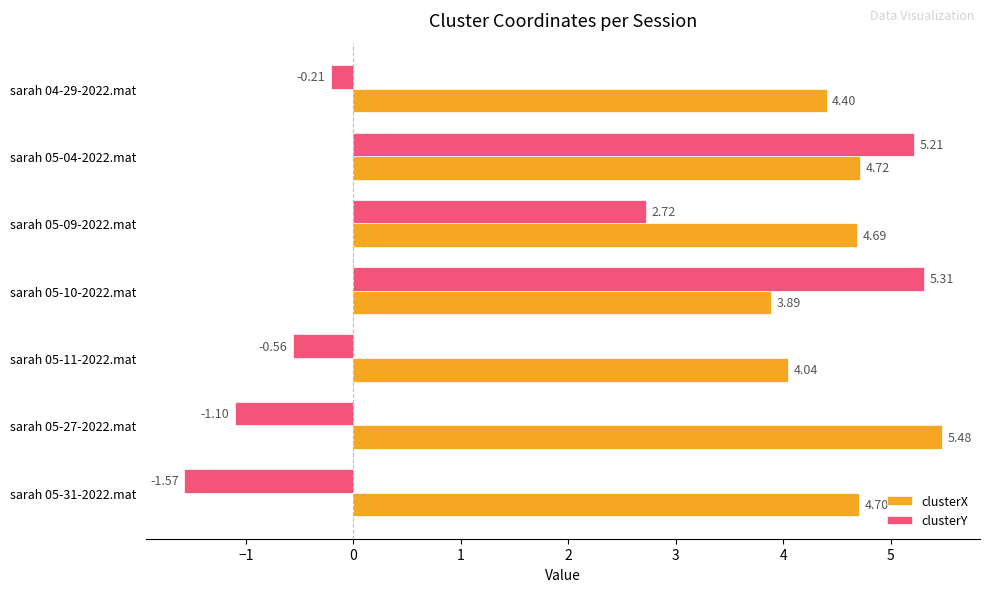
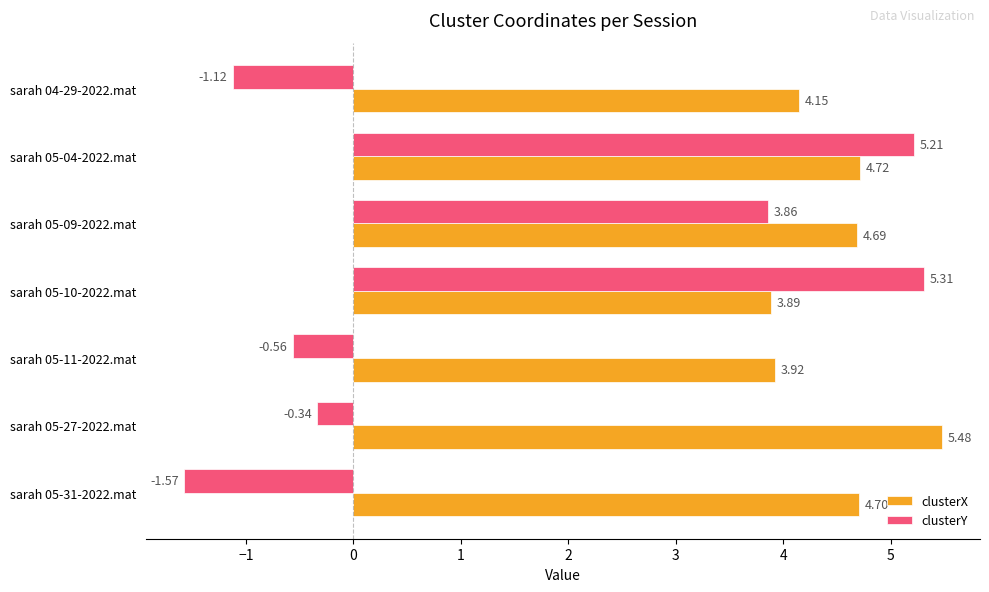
clusterY, sarah 04-29-2022.mat: -0.21 -> -1.12
clusterX, sarah 04-29-2022.mat: 4.40 -> 4.15
clusterY, sarah 05-09-2022.mat: 2.72 -> 3.86
clusterX, sarah 05-11-2022.mat: 4.04 -> 3.92
clusterY, sarah 05-27-2022.mat: -1.10 -> -0.34
